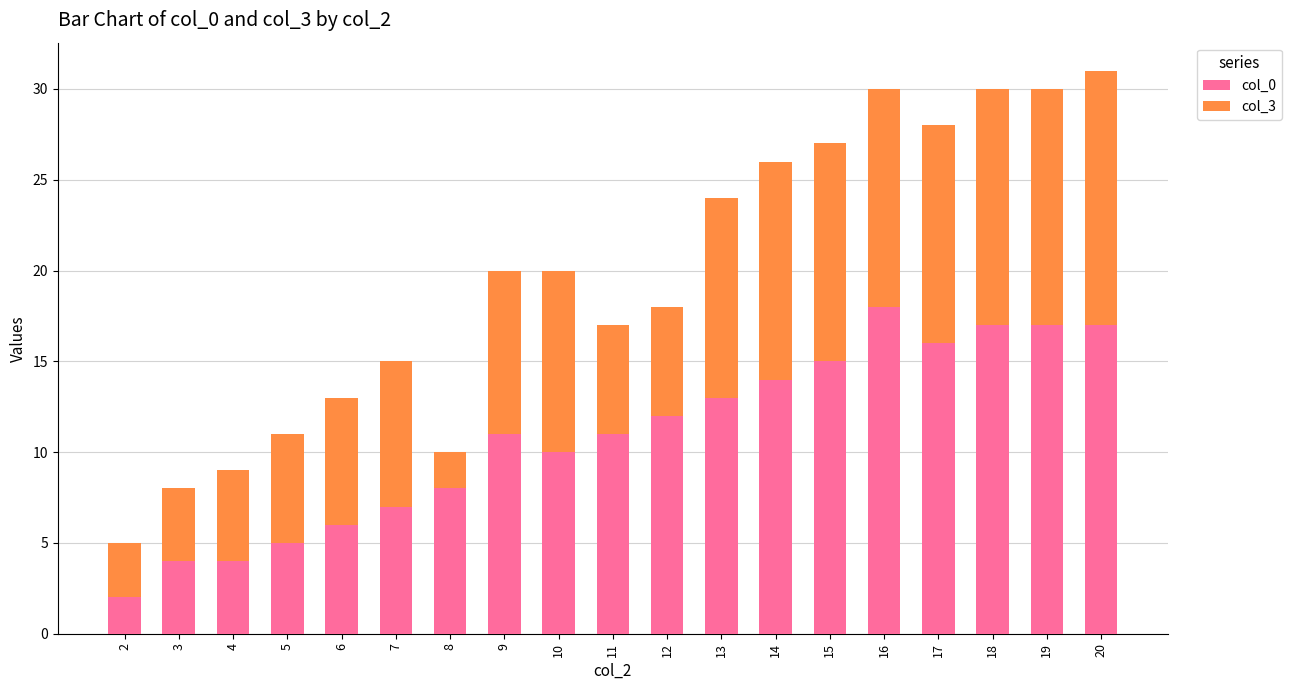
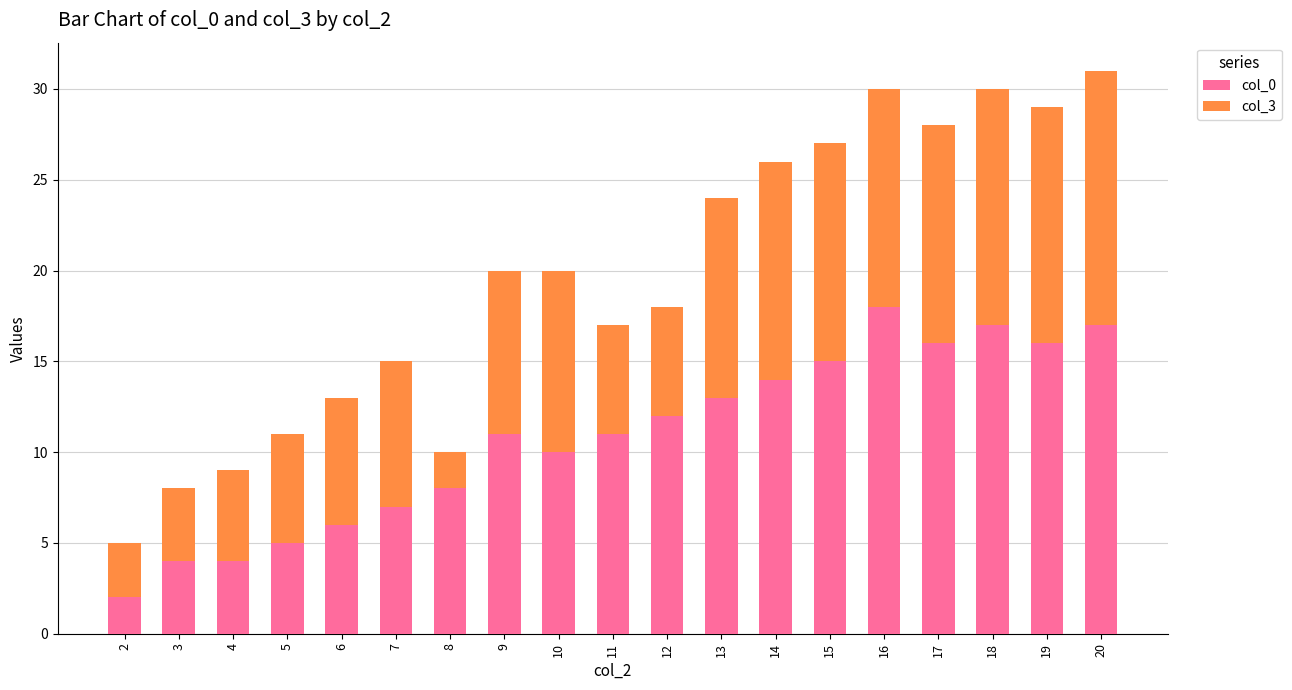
col_0, 19: 17 -> 16
